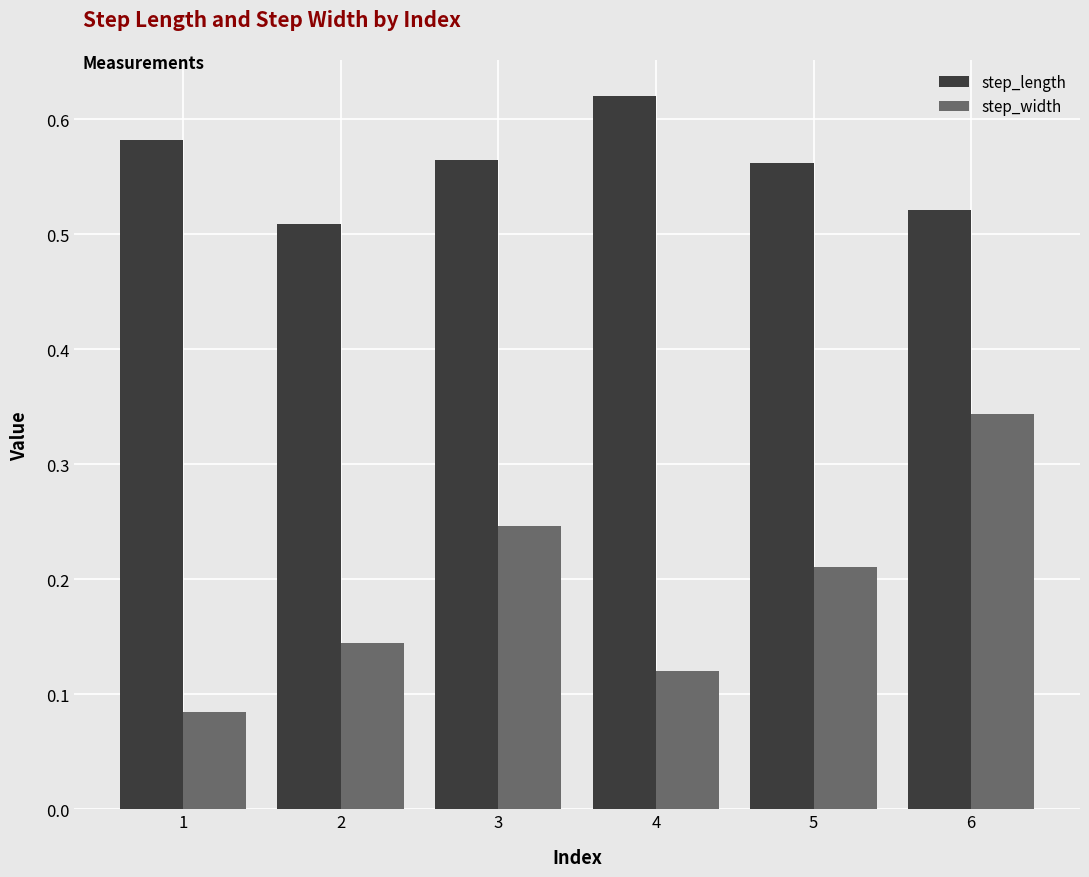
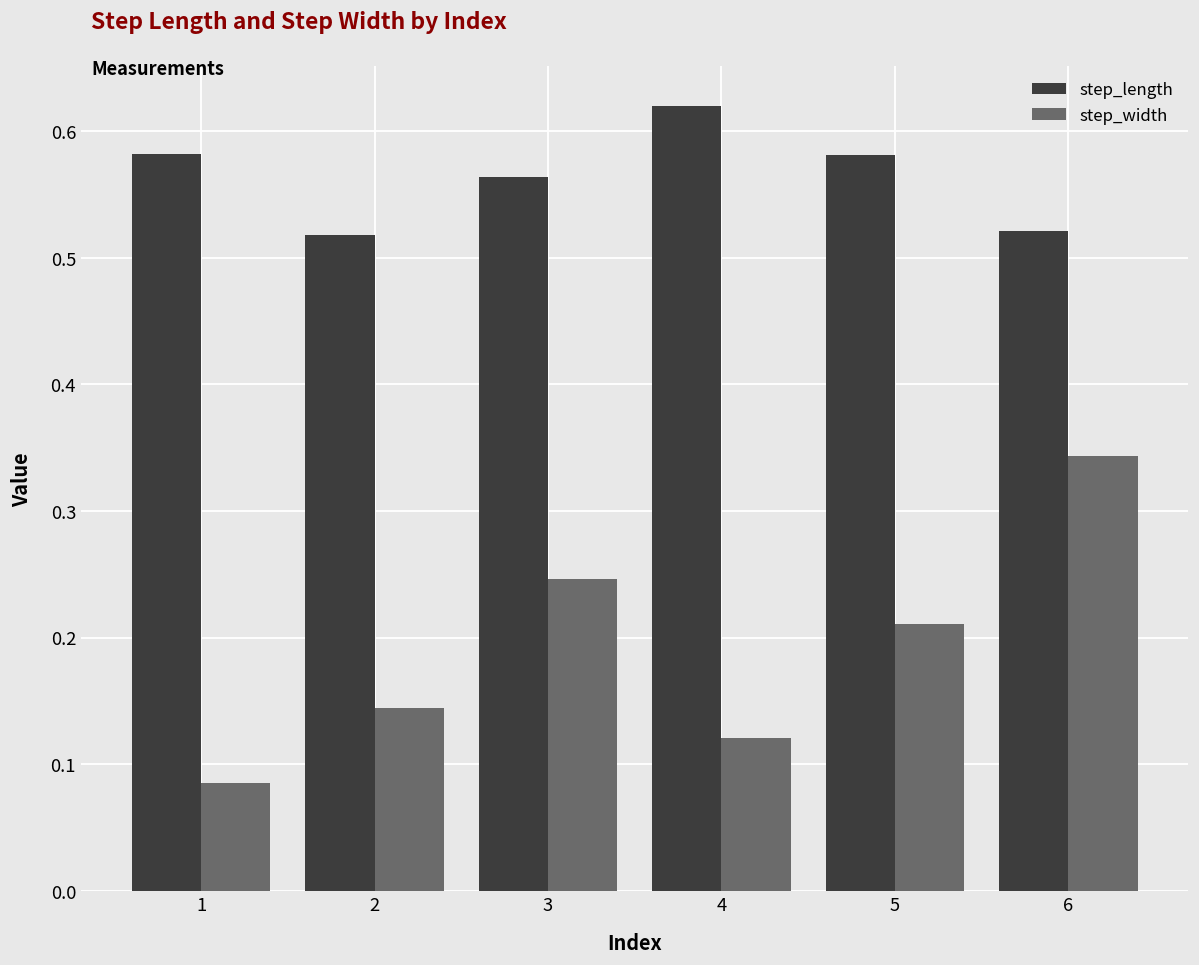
step_length, 2: 0.509 -> 0.518
step_length, 5: 0.562 -> 0.581
